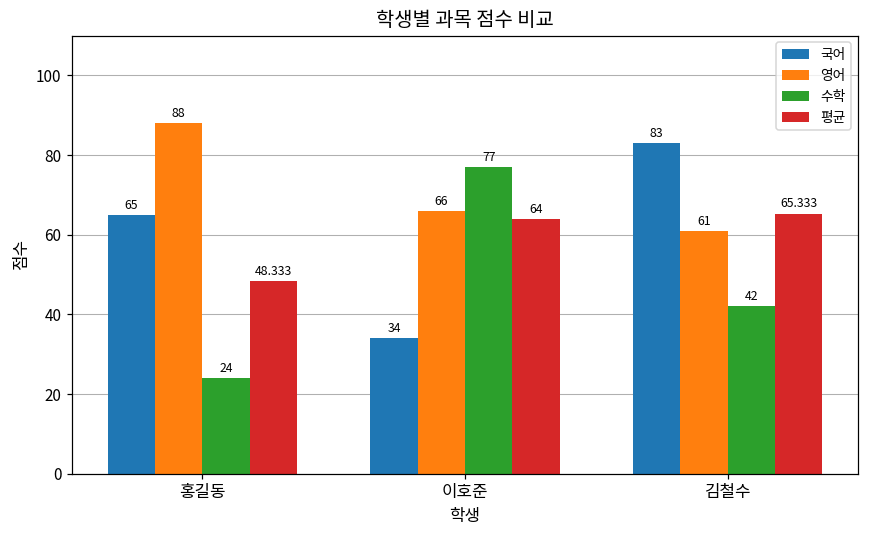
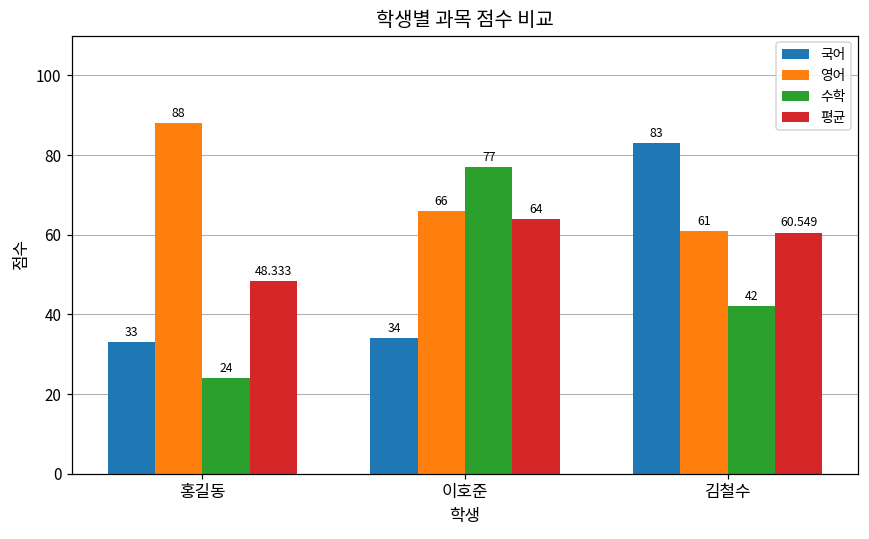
국어, 홍길동: 65 -> 33
평균, 김철수: 65.333 -> 60.549
